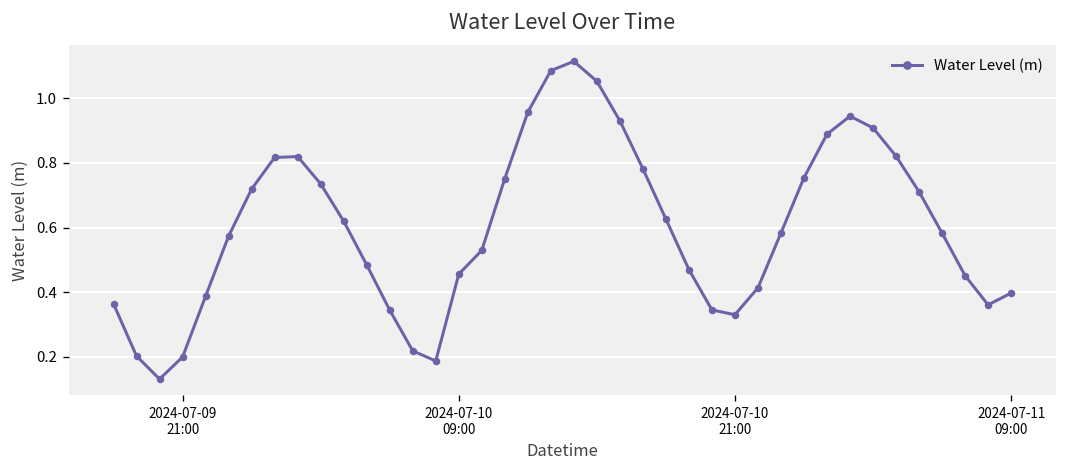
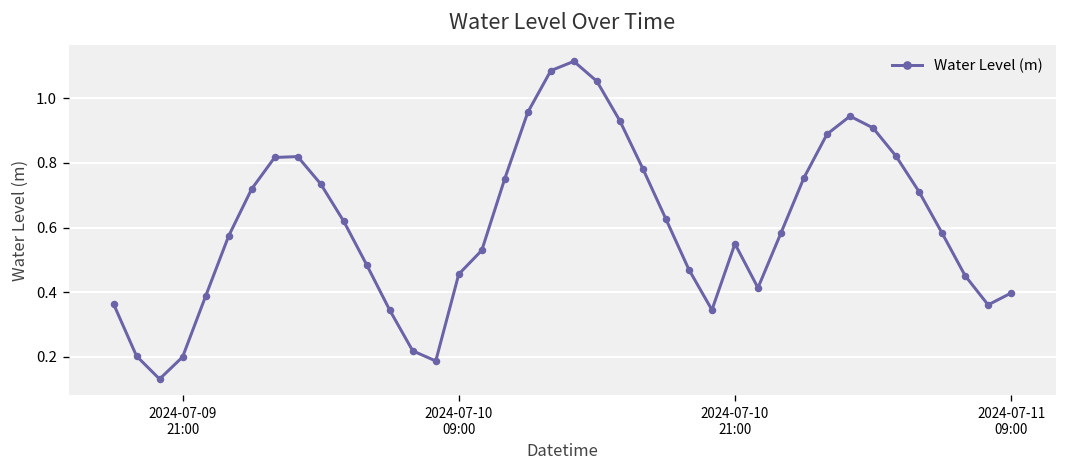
2024-07-10 21:00: 0.33 -> 0.55
